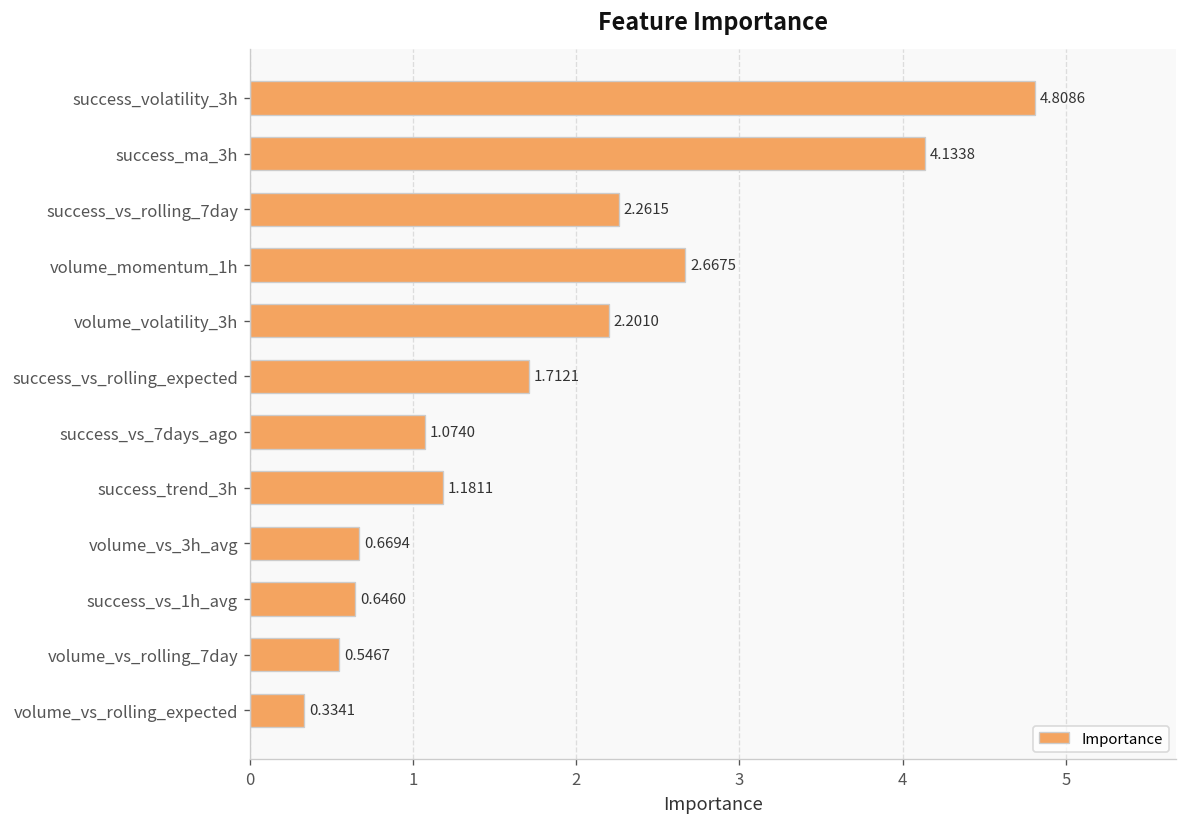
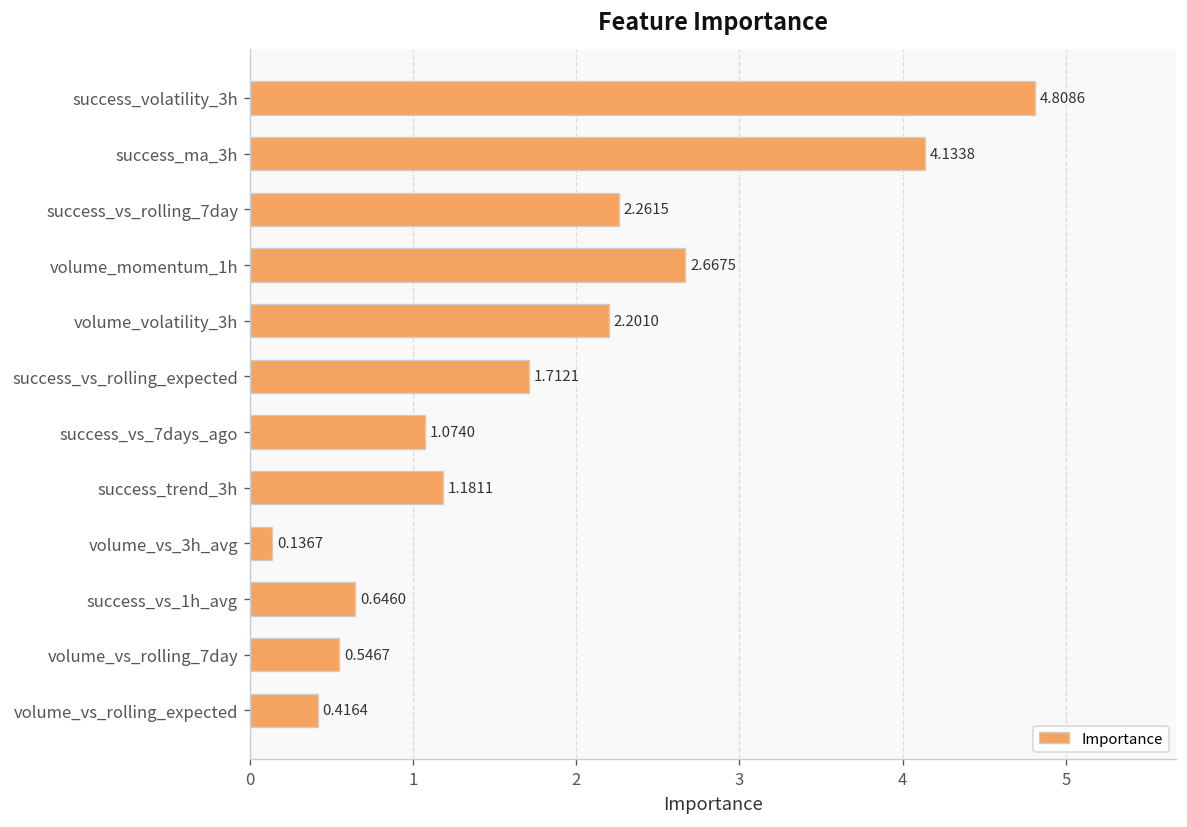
volume_vs_3h_avg: 0.6694 -> 0.1367
volume_vs_rolling_expected: 0.3341 -> 0.4164
